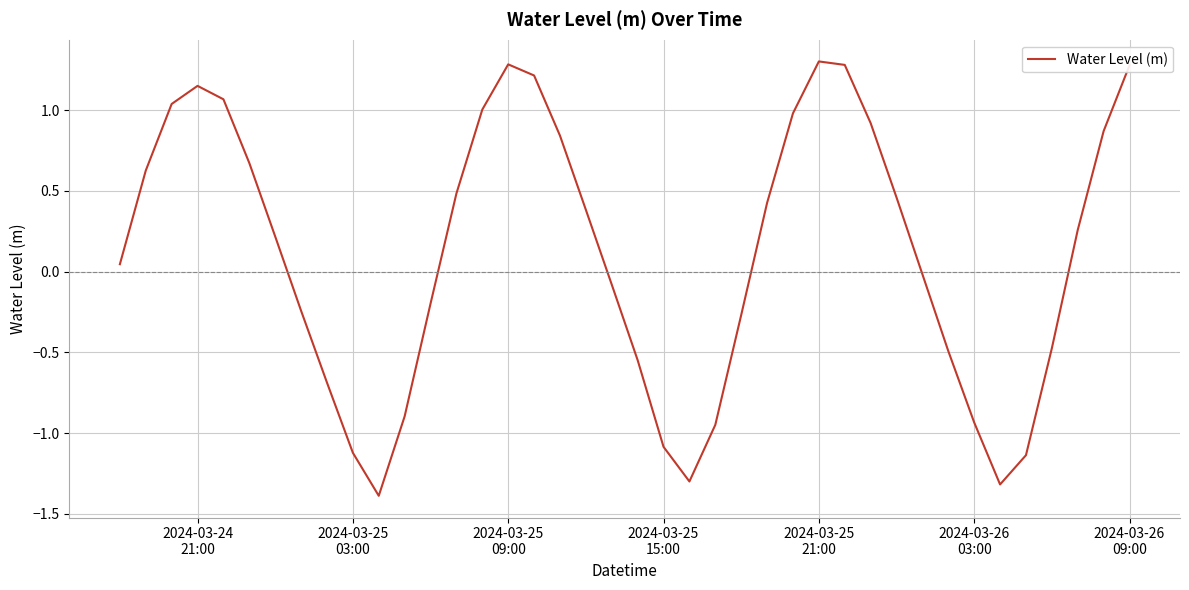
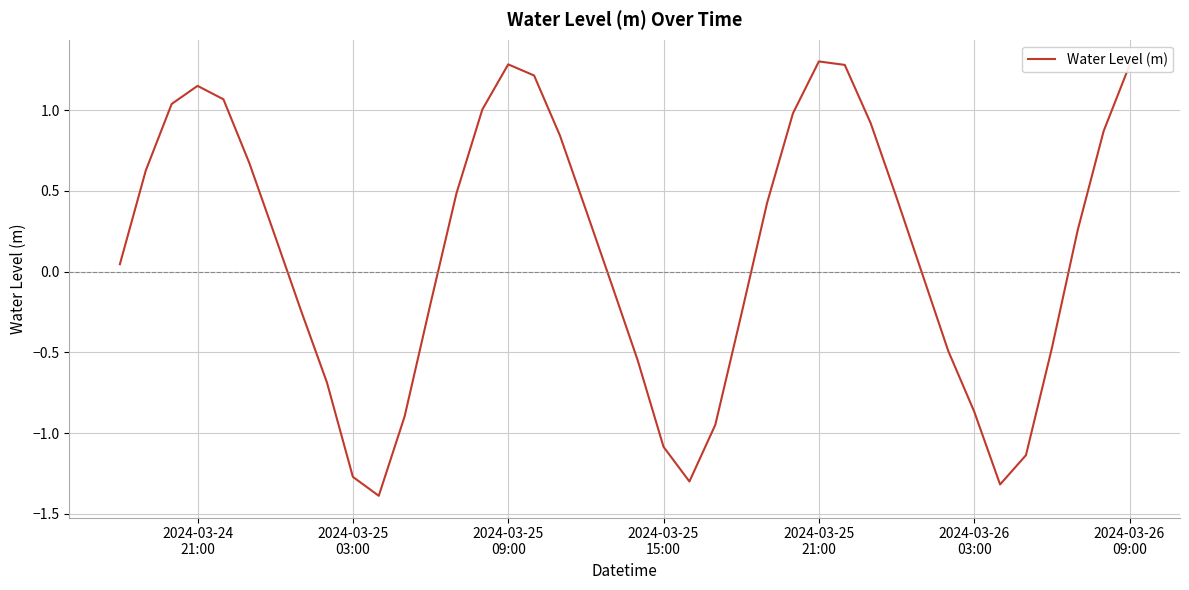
2024-03-25 03:00: -1.12 -> -1.27
2024-03-26 03:00: -0.93 -> -0.87
